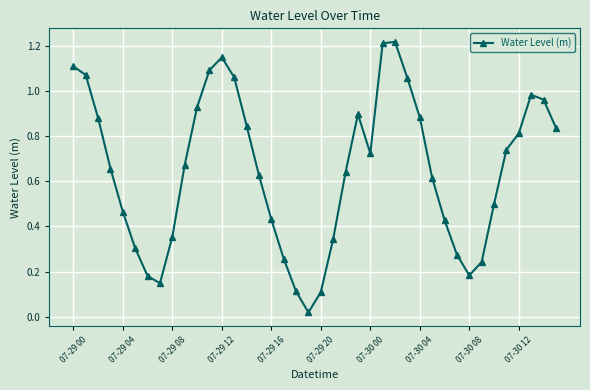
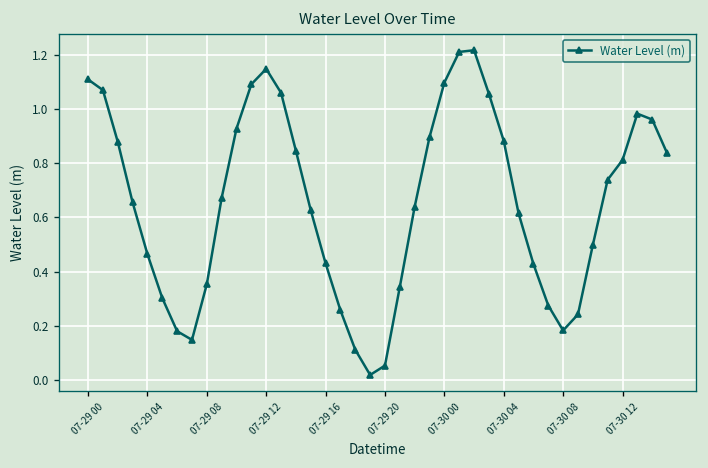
07-29 20: 0.11 -> 0.05
07-30 00: 0.72 -> 1.10
